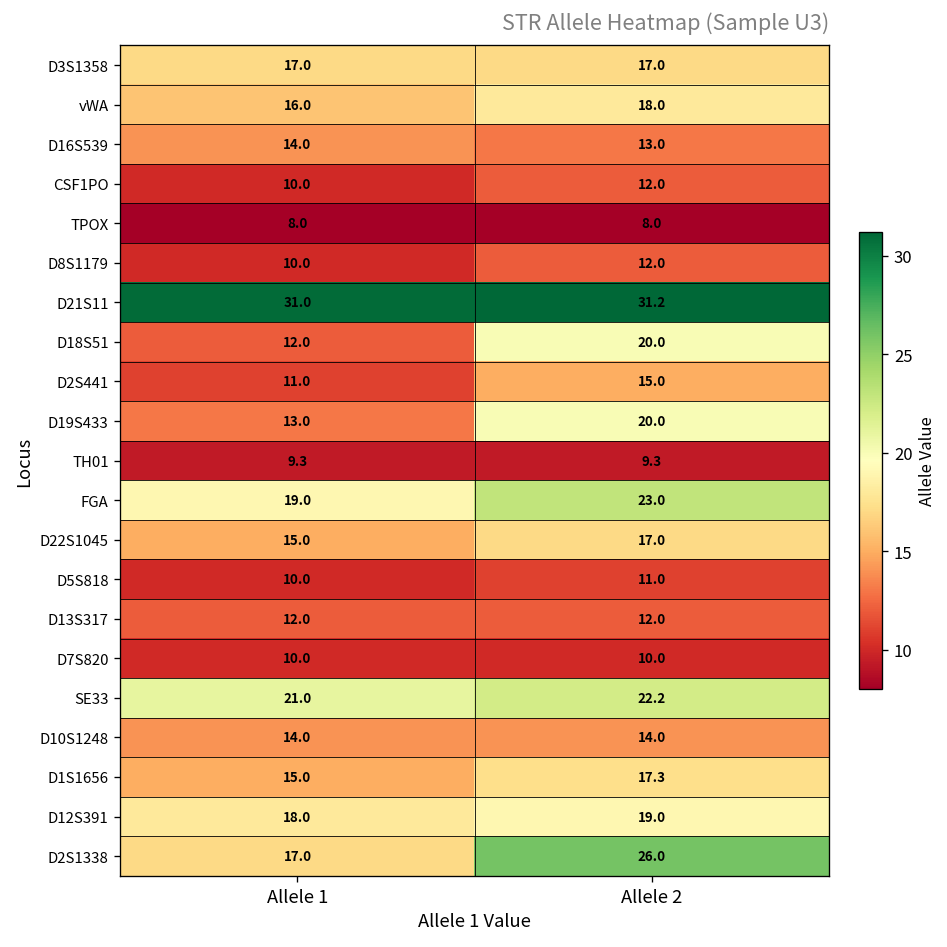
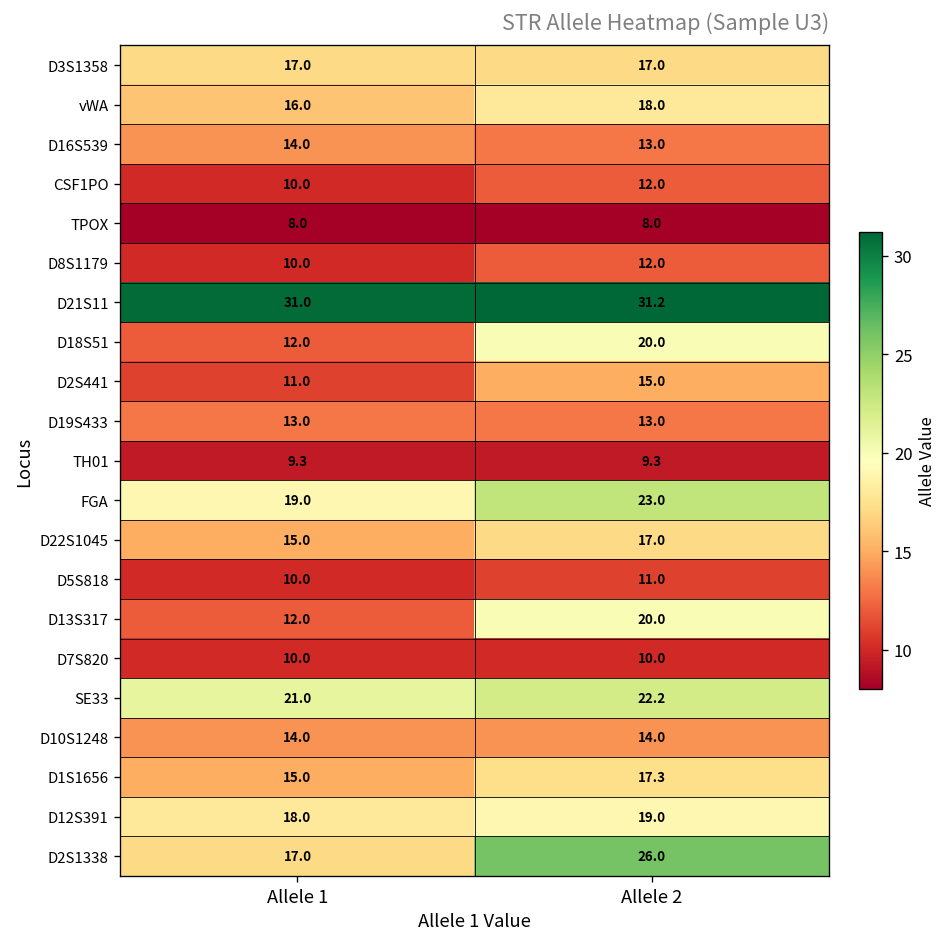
D19S433, Allele 2: 20.0 -> 13.0
D13S317, Allele 2: 12.0 -> 20.0
